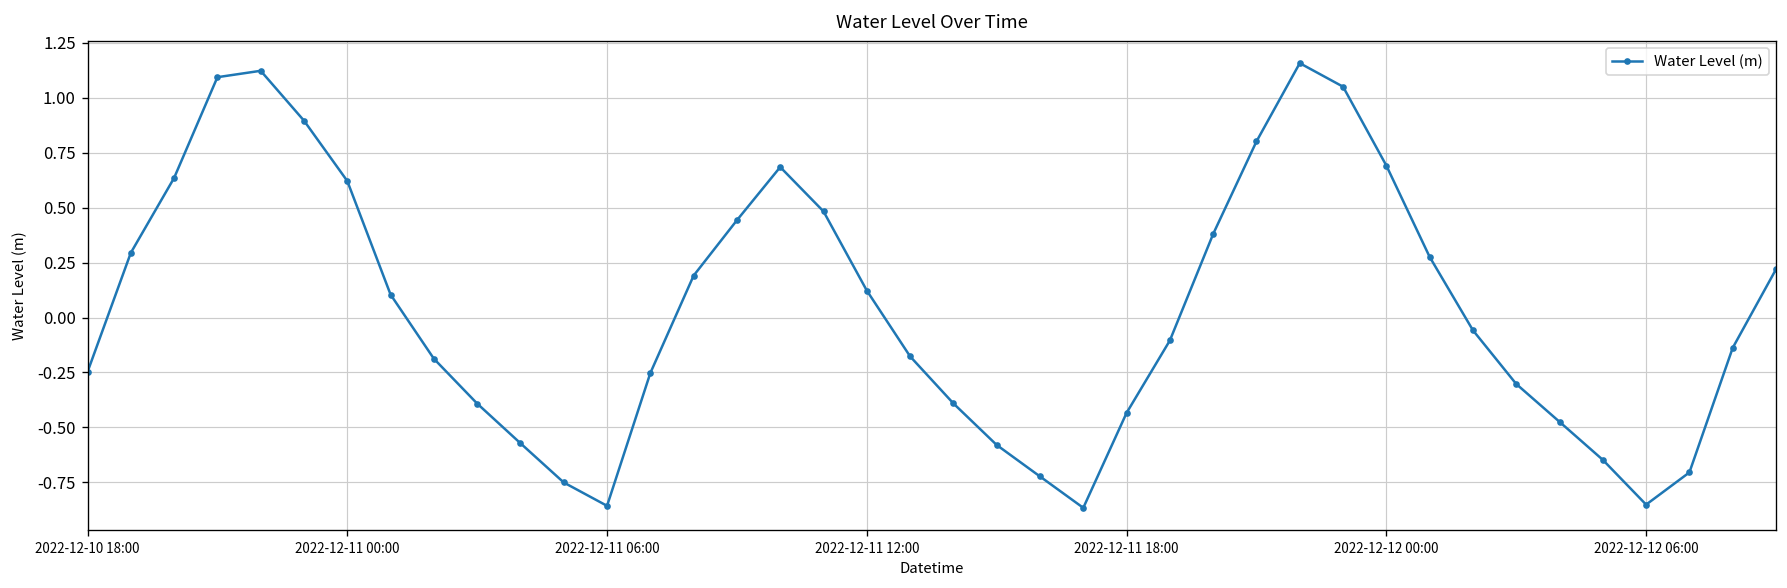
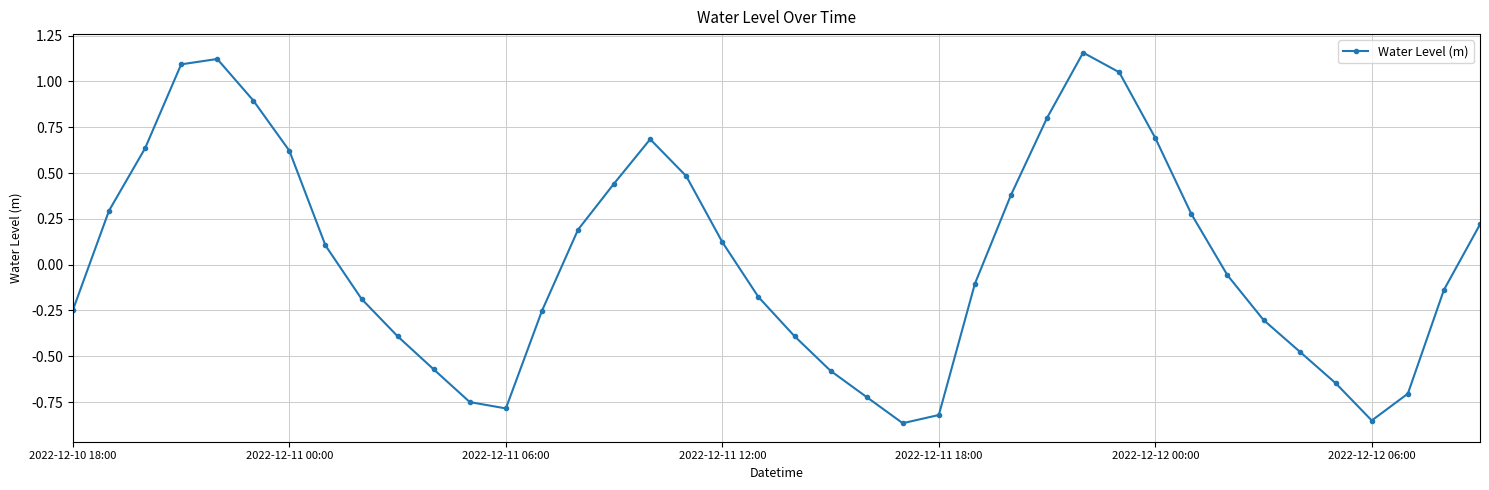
2022-12-11 06:00: -0.86 -> -0.79
2022-12-11 18:00: -0.43 -> -0.82
